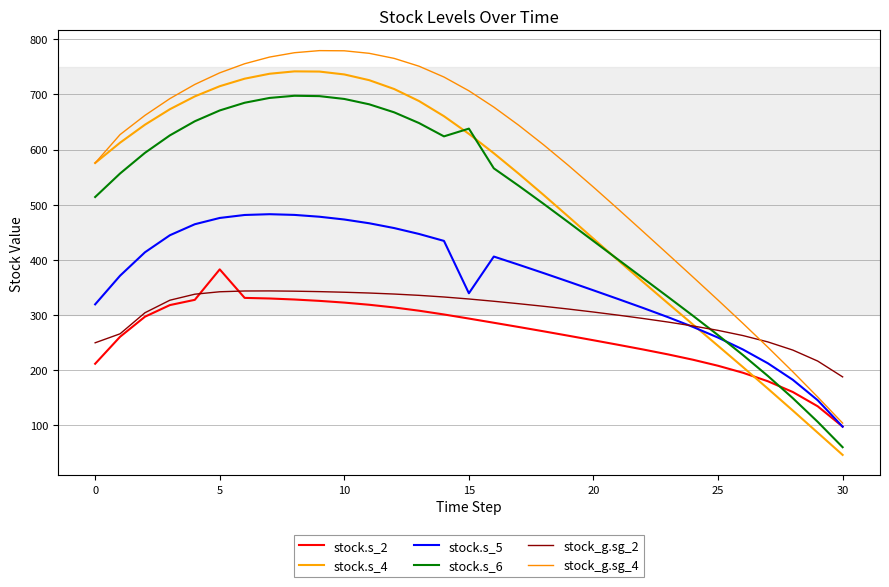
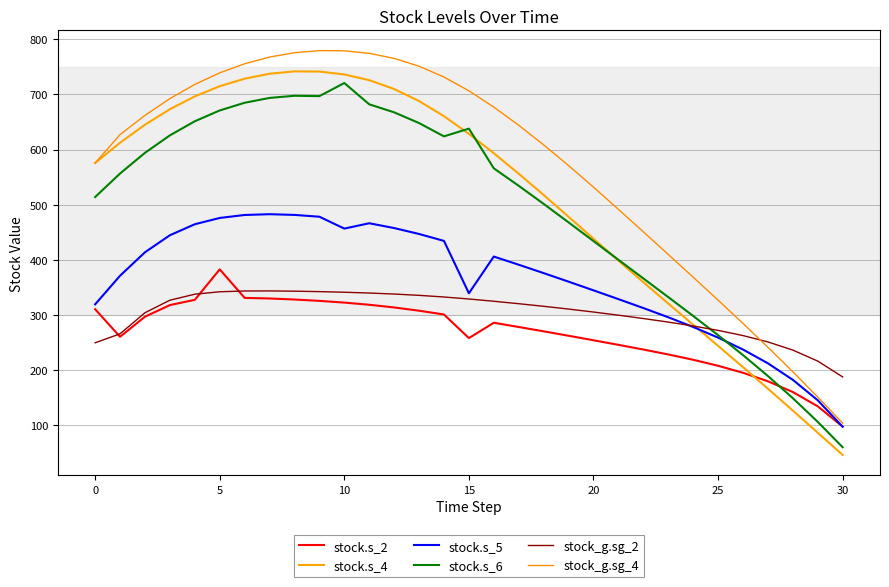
stock.s_2, 0: 210 -> 310
stock.s_5, 10: 470 -> 460
stock.s_6, 10: 690 -> 720
stock.s_2, 15: 290 -> 260
